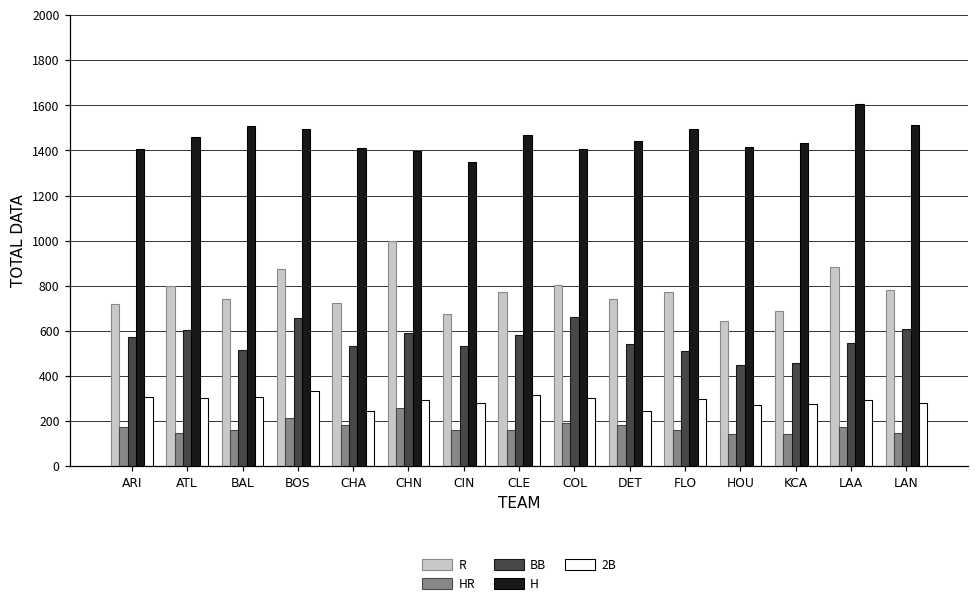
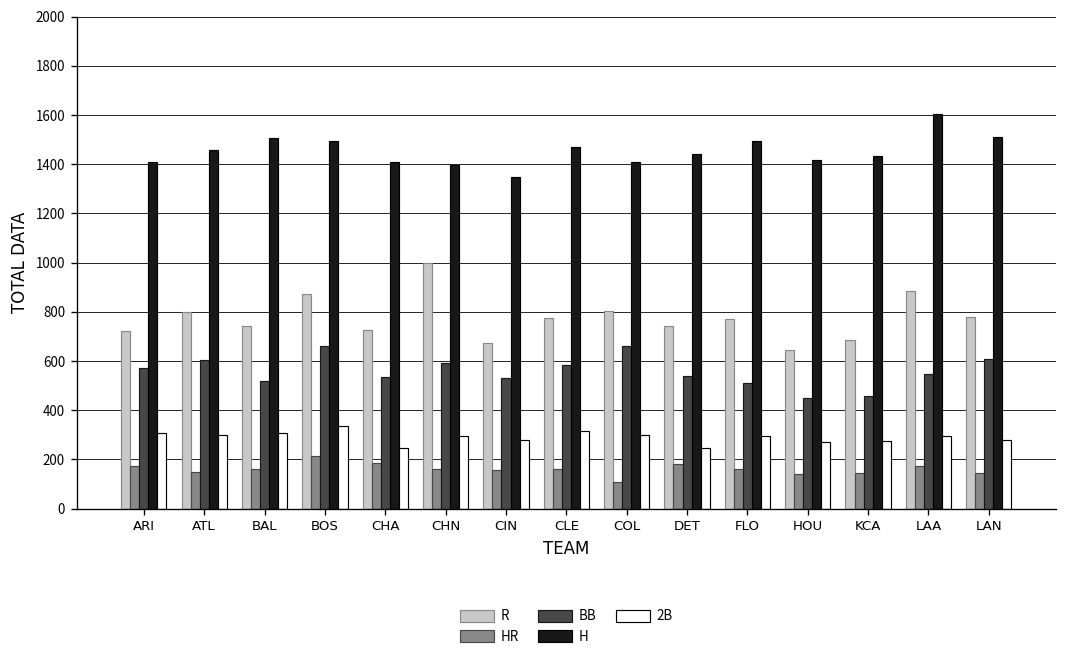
HR, CHN: 260 -> 160
HR, COL: 190 -> 110
